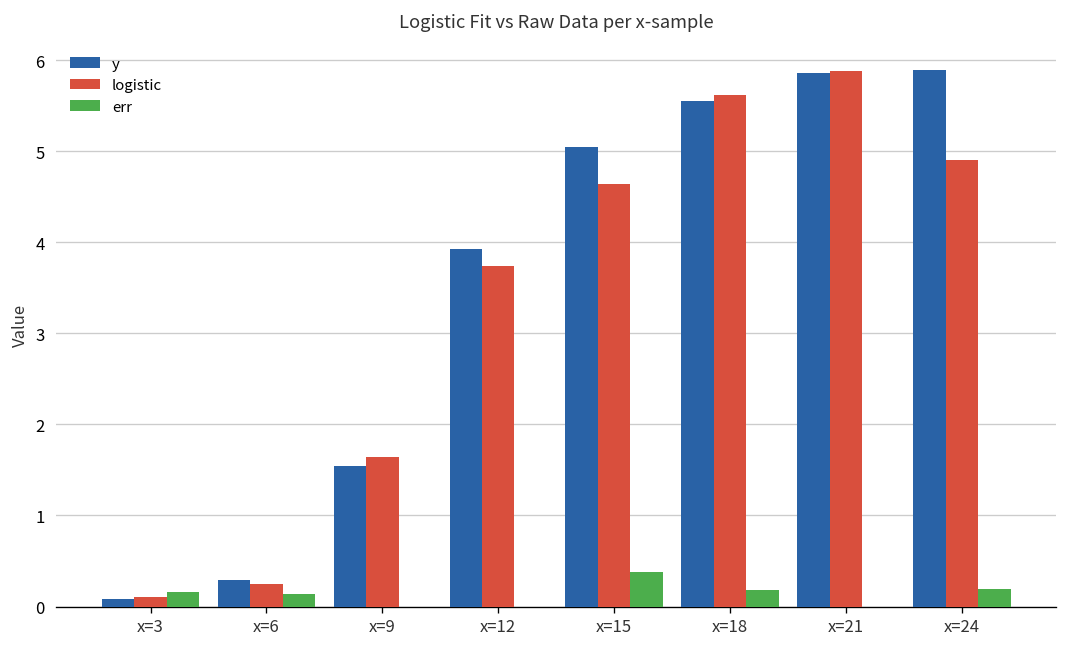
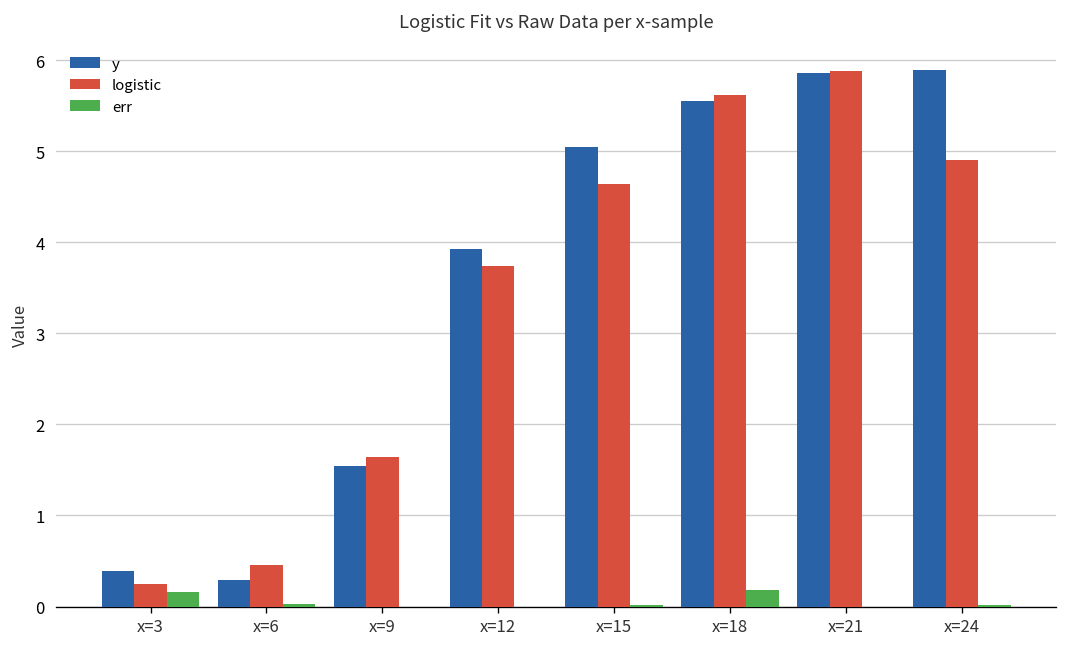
y, x=3: 0.1 -> 0.4
logistic, x=3: 0.1 -> 0.3
logistic, x=6: 0.2 -> 0.5
err, x=6: 0.1 -> 0.0
err, x=15: 0.4 -> 0.0
err, x=24: 0.2 -> 0.0
